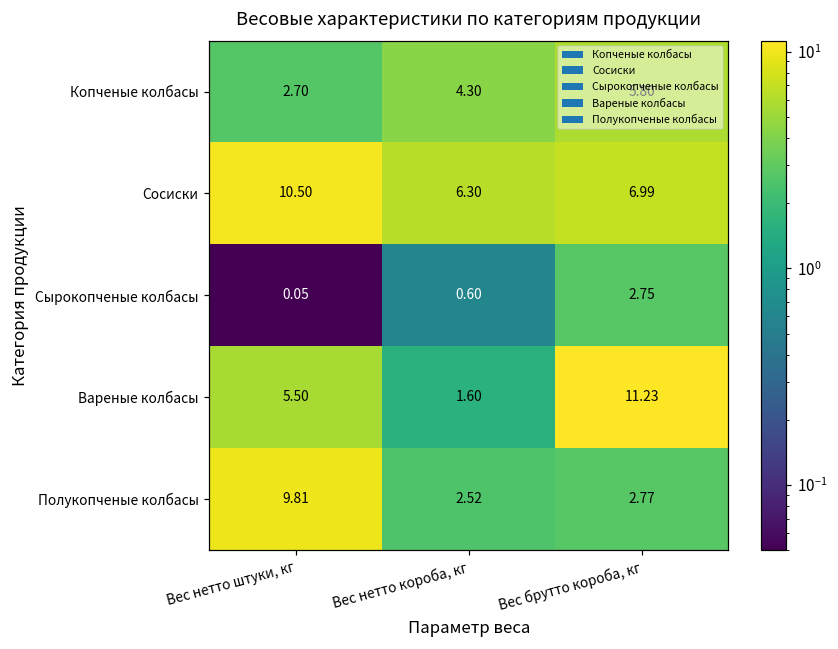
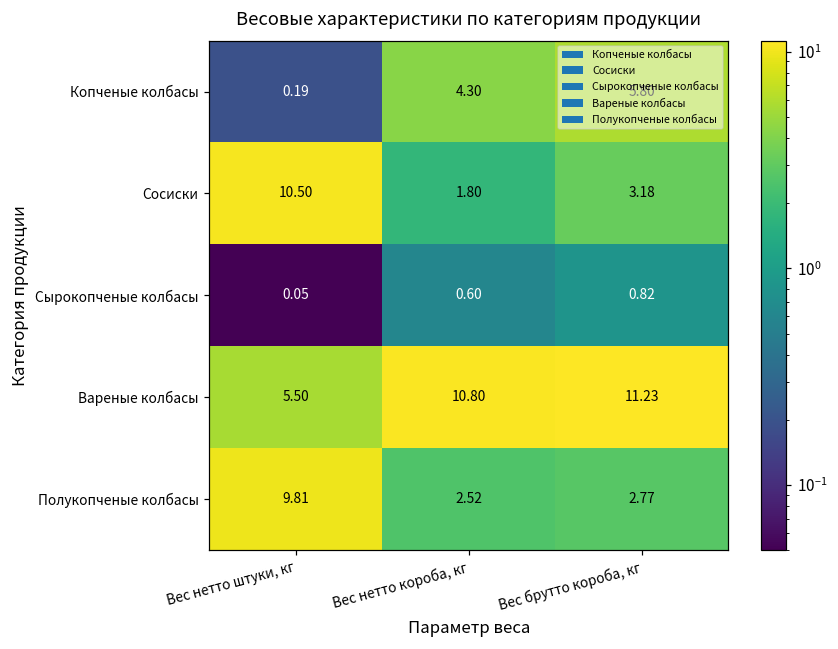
Копченые колбасы, Вес нетто штуки, кг: 2.70 -> 0.19
Сосиски, Вес нетто короба, кг: 6.30 -> 1.80
Сосиски, Вес брутто короба, кг: 6.99 -> 3.18
Сырокопченые колбасы, Вес брутто короба, кг: 2.75 -> 0.82
Вареные колбасы, Вес нетто короба, кг: 1.60 -> 10.80
